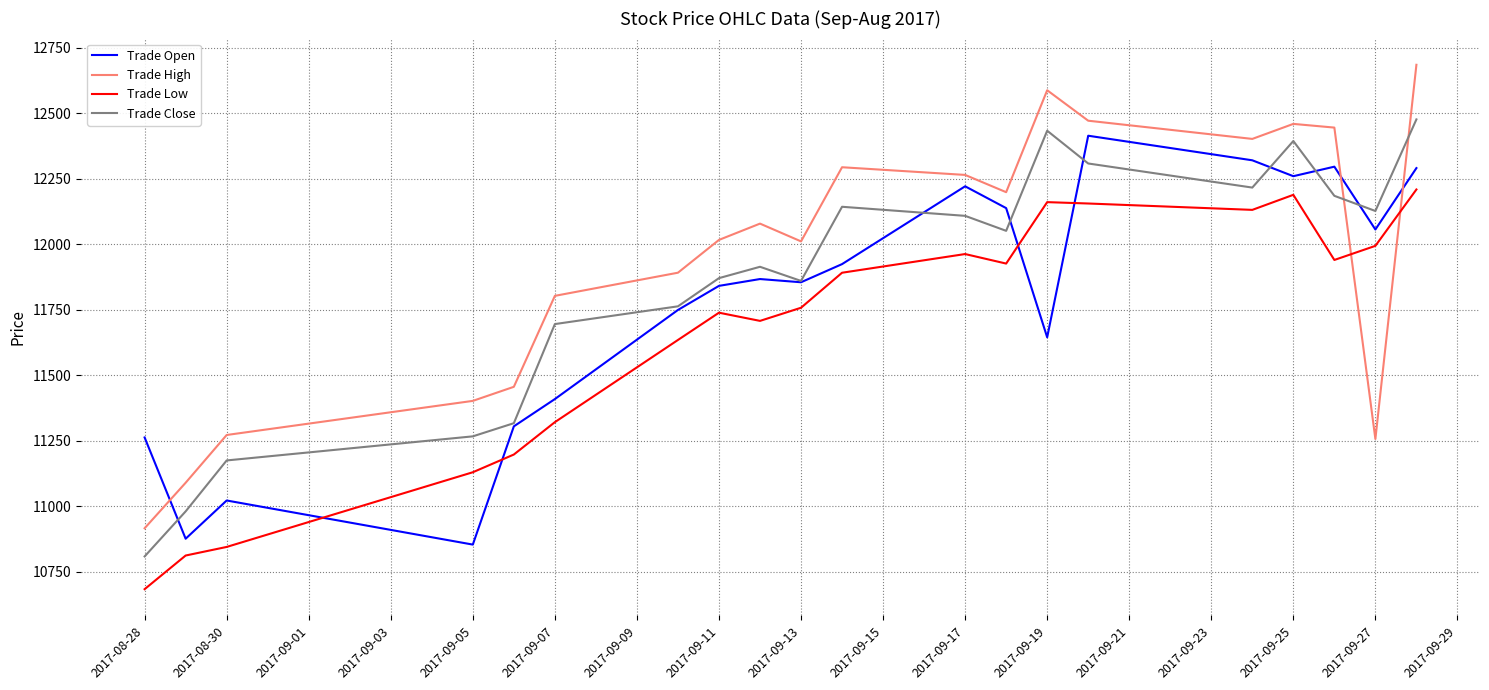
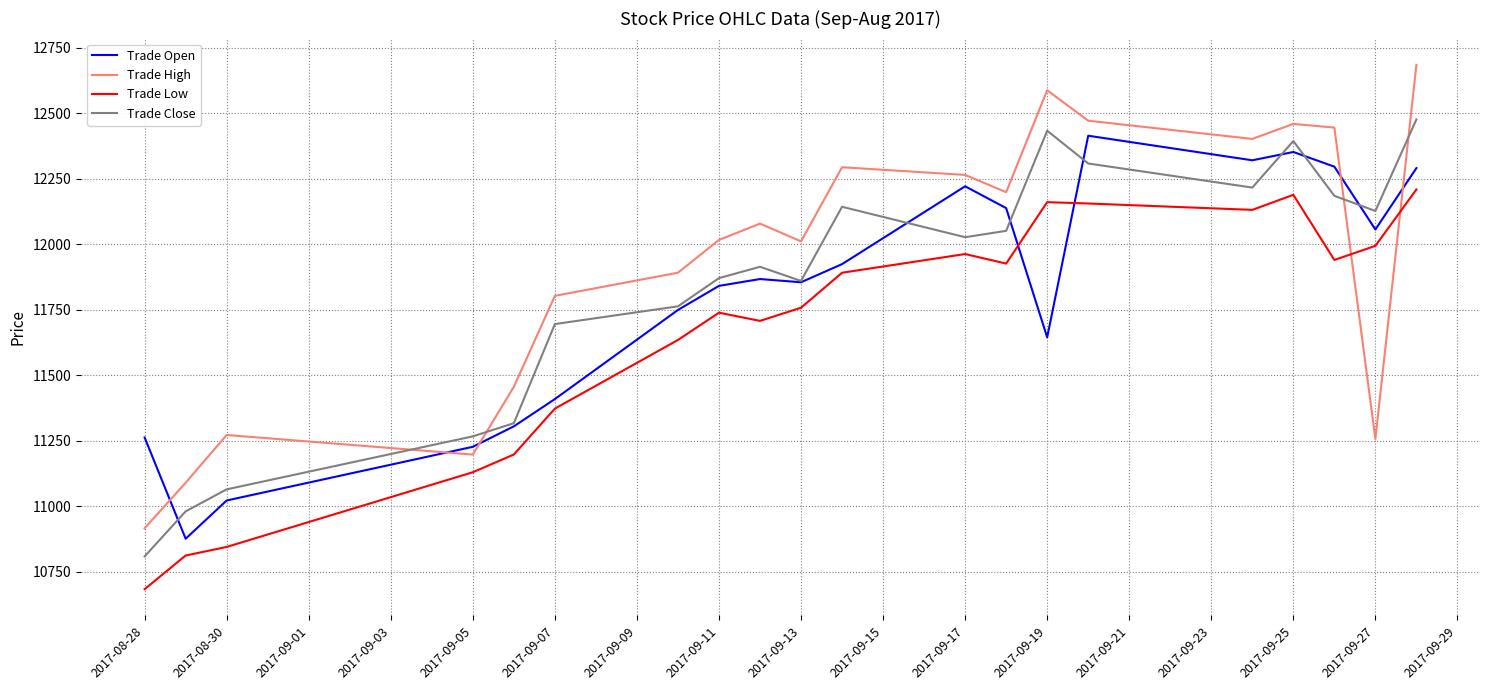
Trade Close, 2017-08-30: 11180 -> 11070
Trade Open, 2017-09-05: 10850 -> 11230
Trade High, 2017-09-05: 11400 -> 11200
Trade Low, 2017-09-07: 11320 -> 11370
Trade Close, 2017-09-17: 12110 -> 12030
Trade Open, 2017-09-25: 12260 -> 12350
